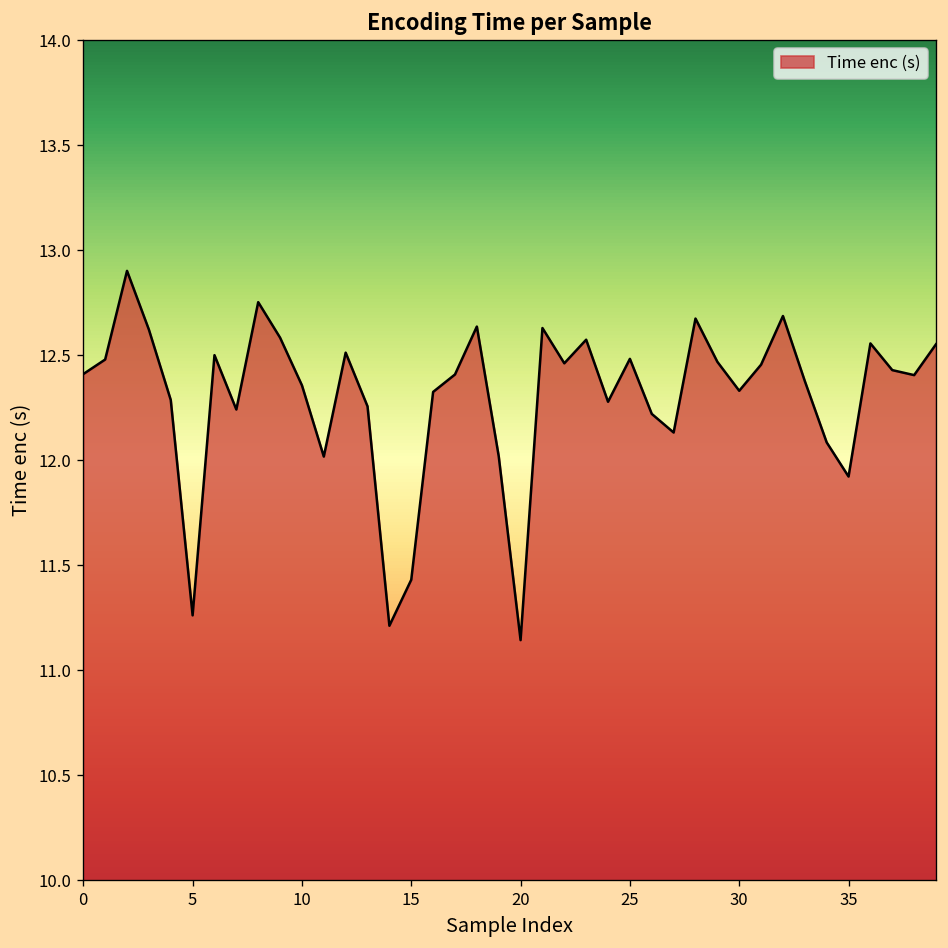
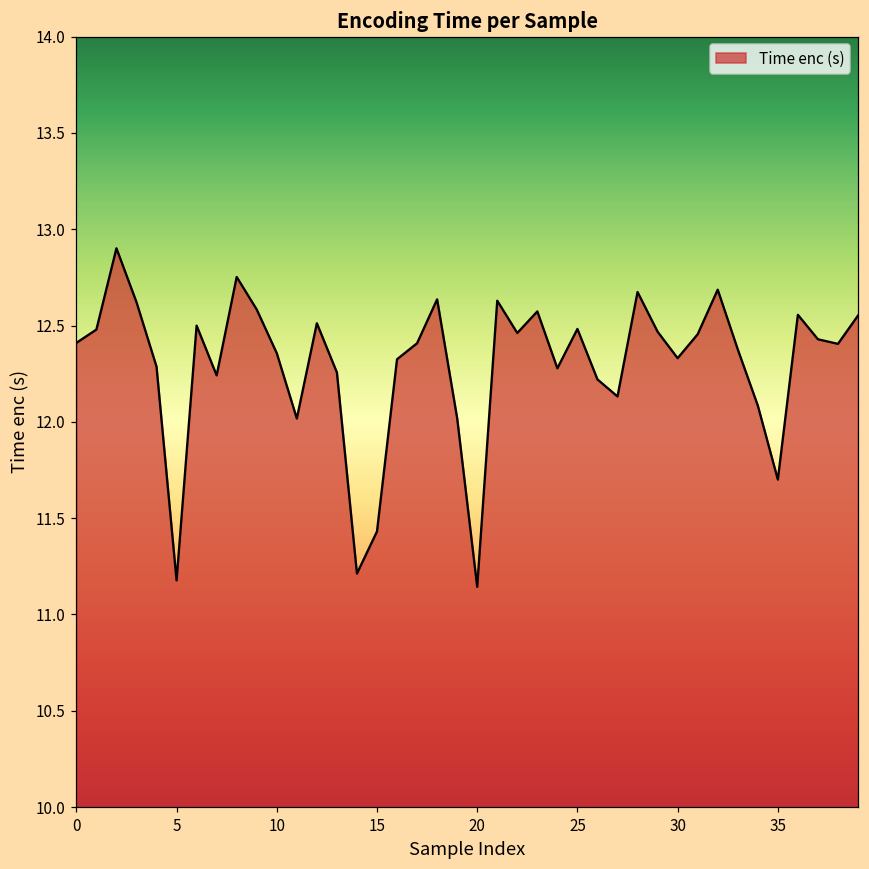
5: 11.26 -> 11.18
35: 11.92 -> 11.70
